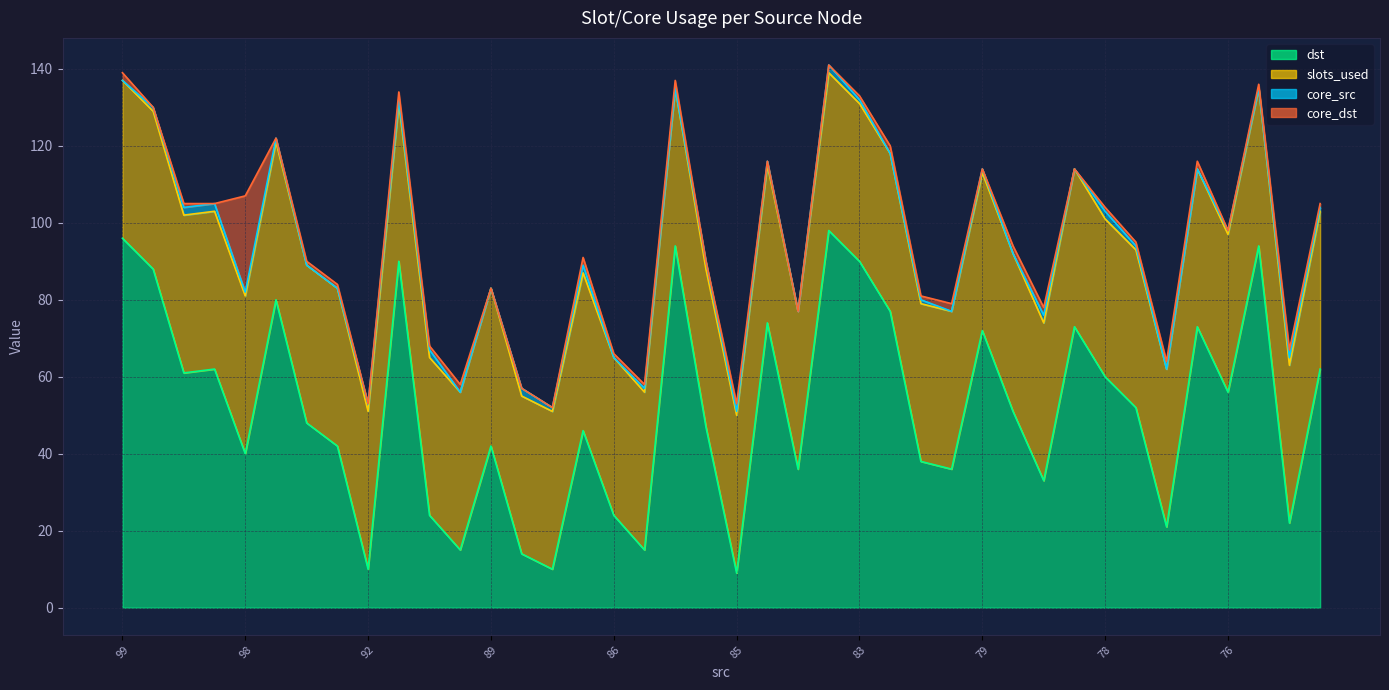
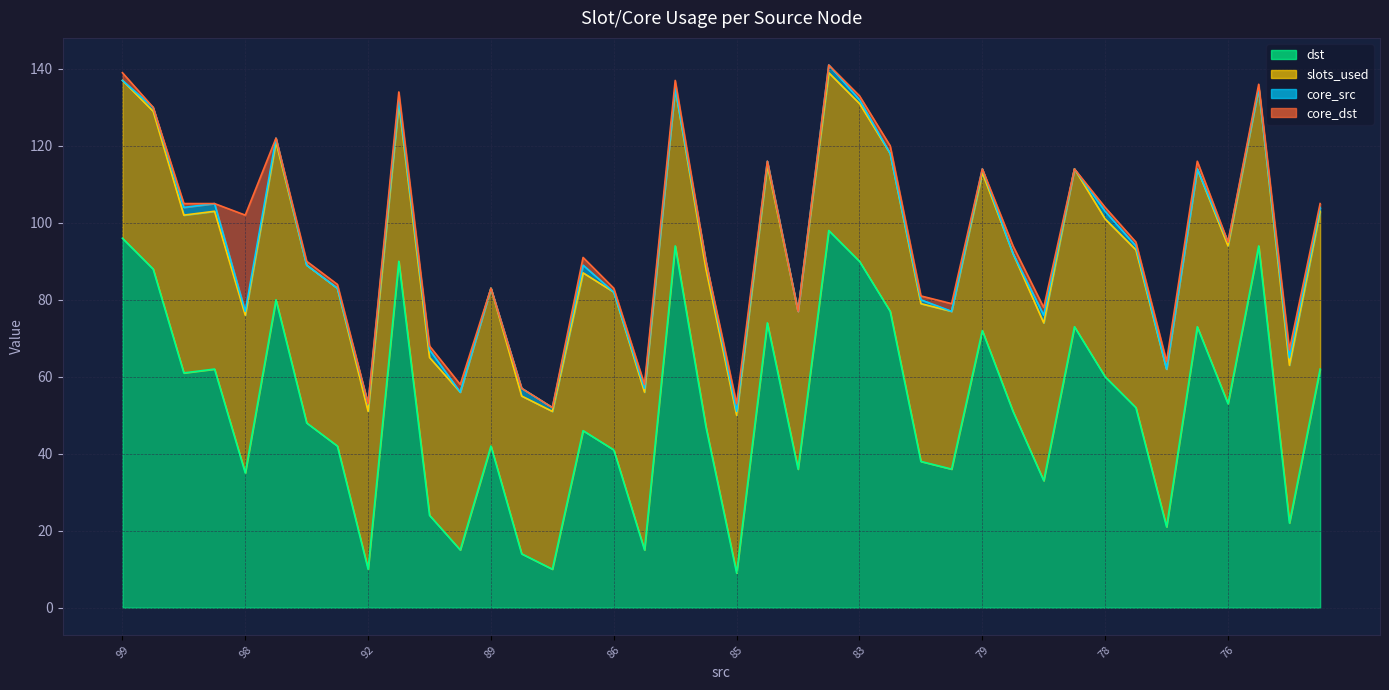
dst, 98: 40 -> 35
dst, 86: 24 -> 41
dst, 76: 56 -> 53
